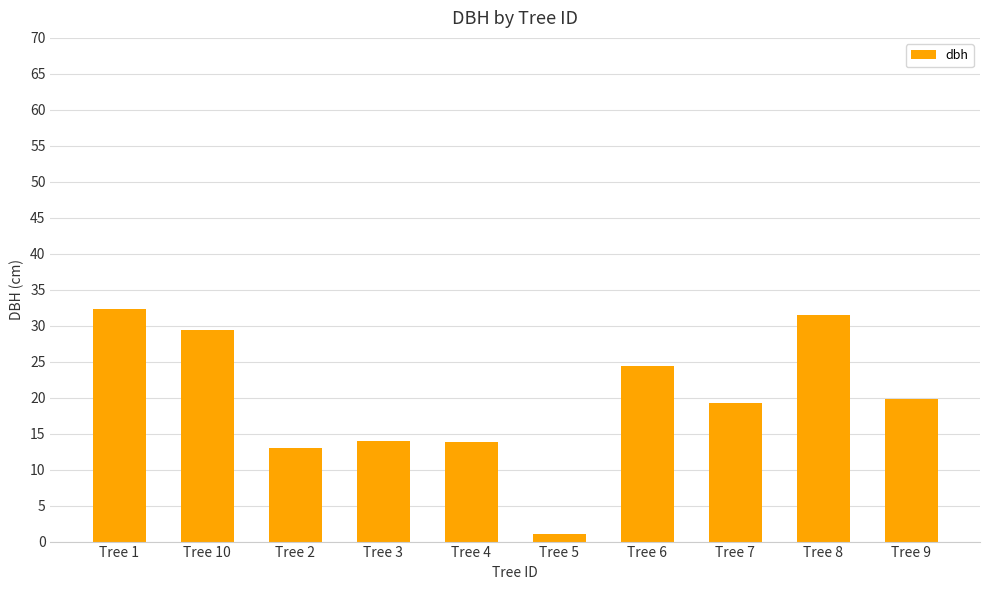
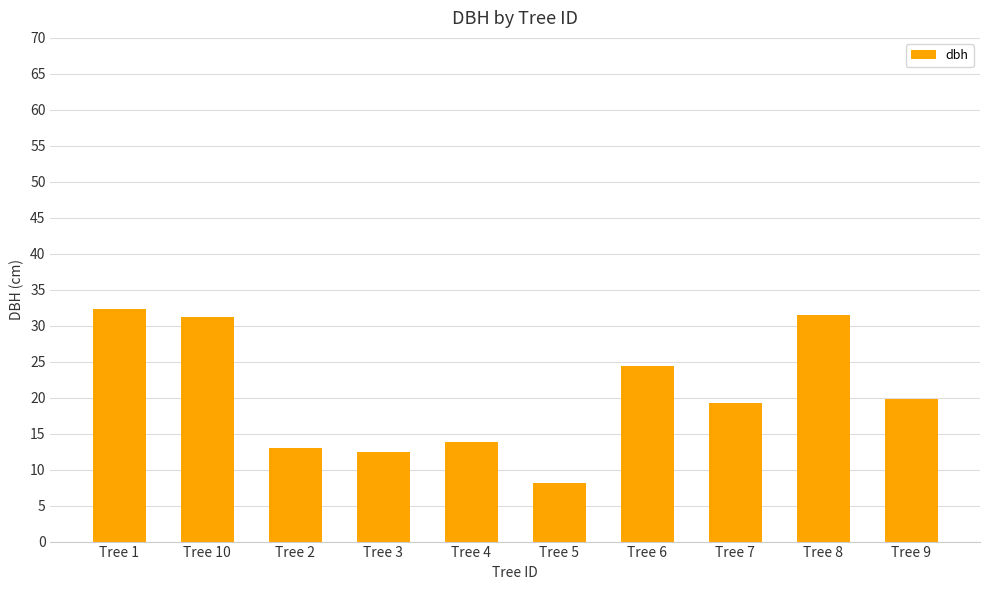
Tree 10: 29 -> 31
Tree 3: 14 -> 13
Tree 5: 1 -> 8
